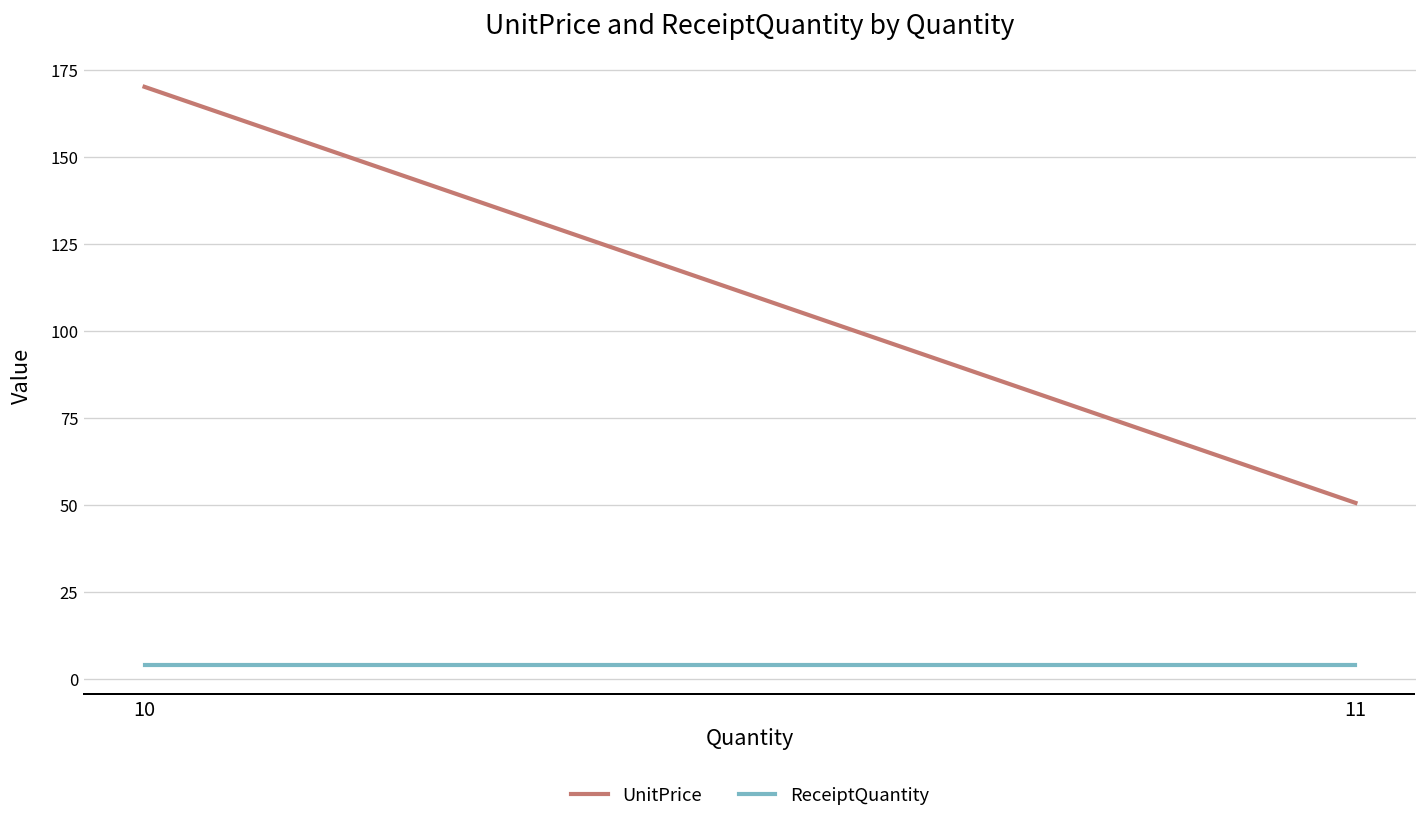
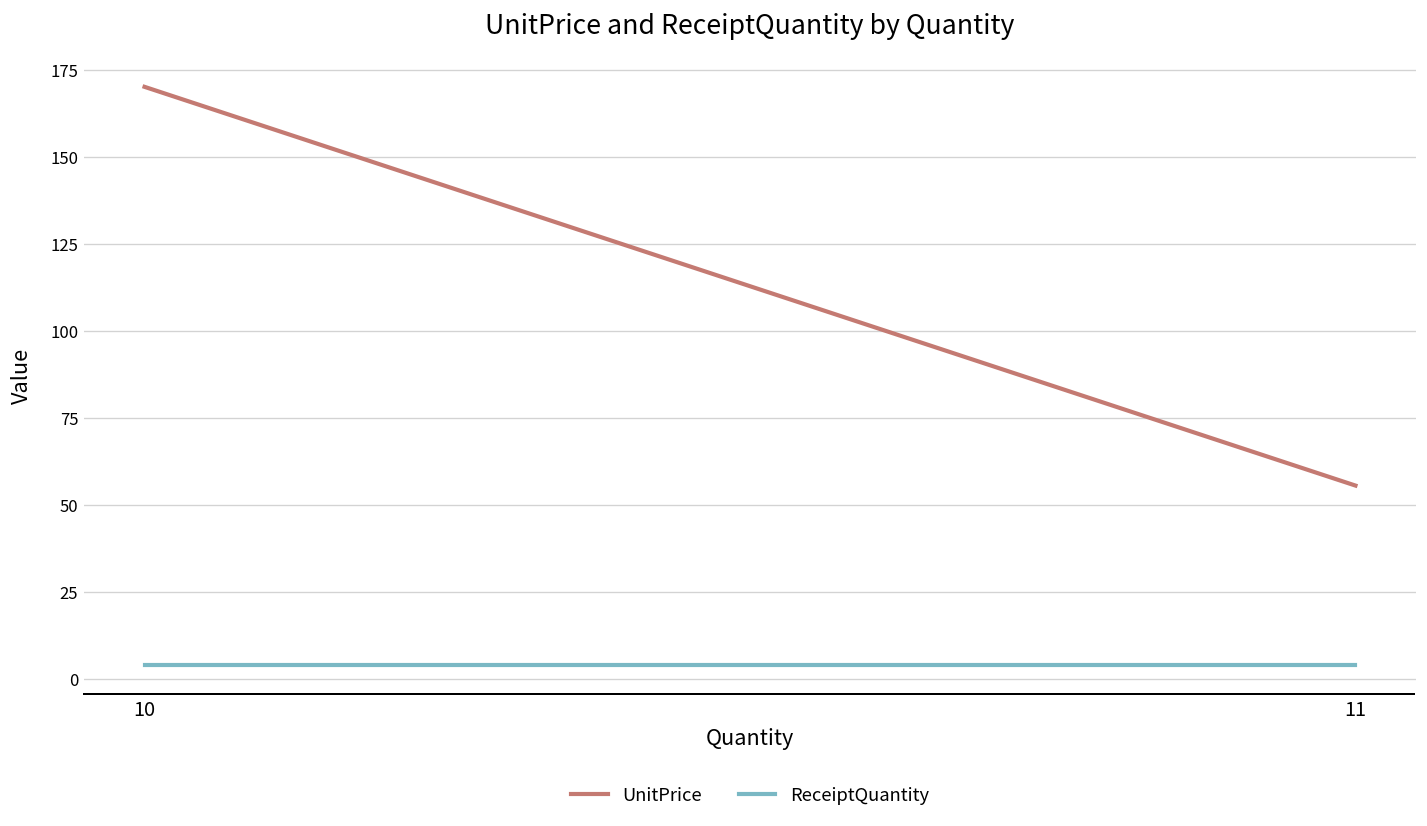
UnitPrice, 11: 51 -> 56
